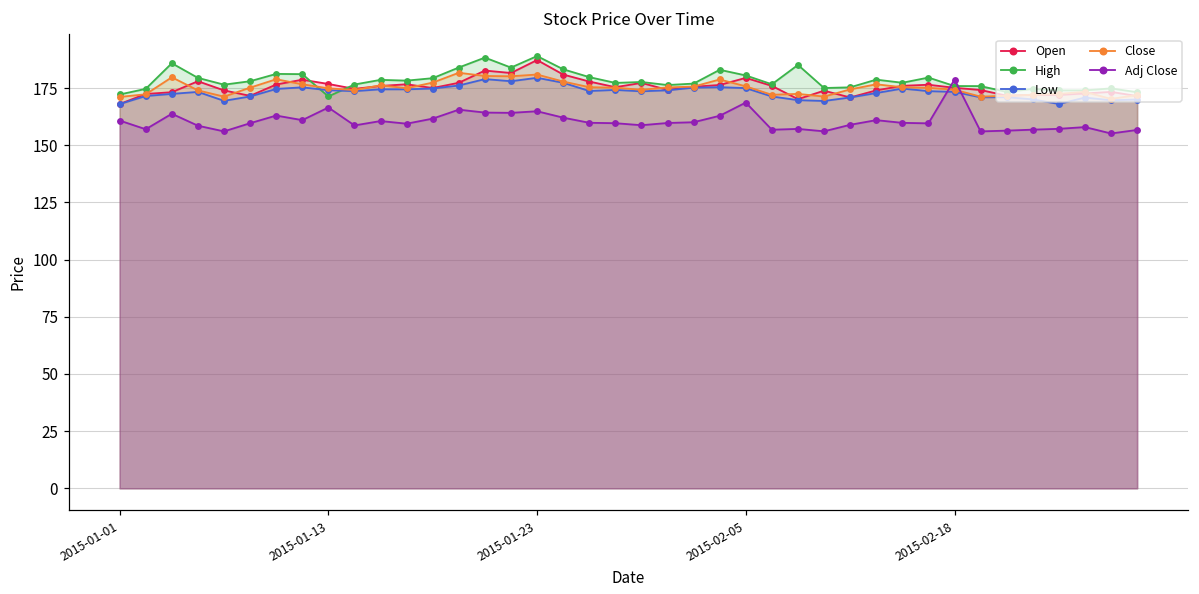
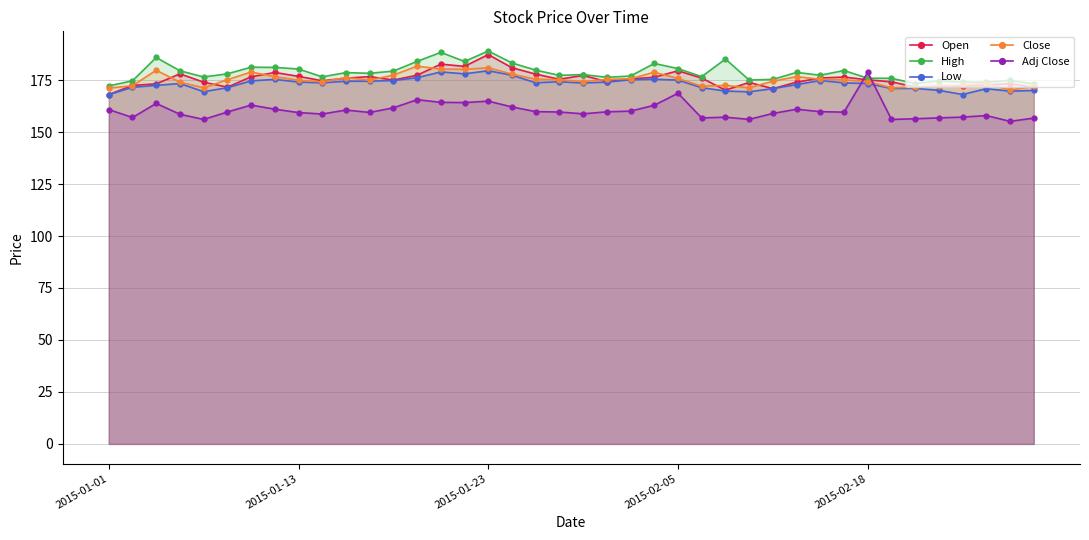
High, 2015-01-13: 171 -> 180
Adj Close, 2015-01-13: 167 -> 159
